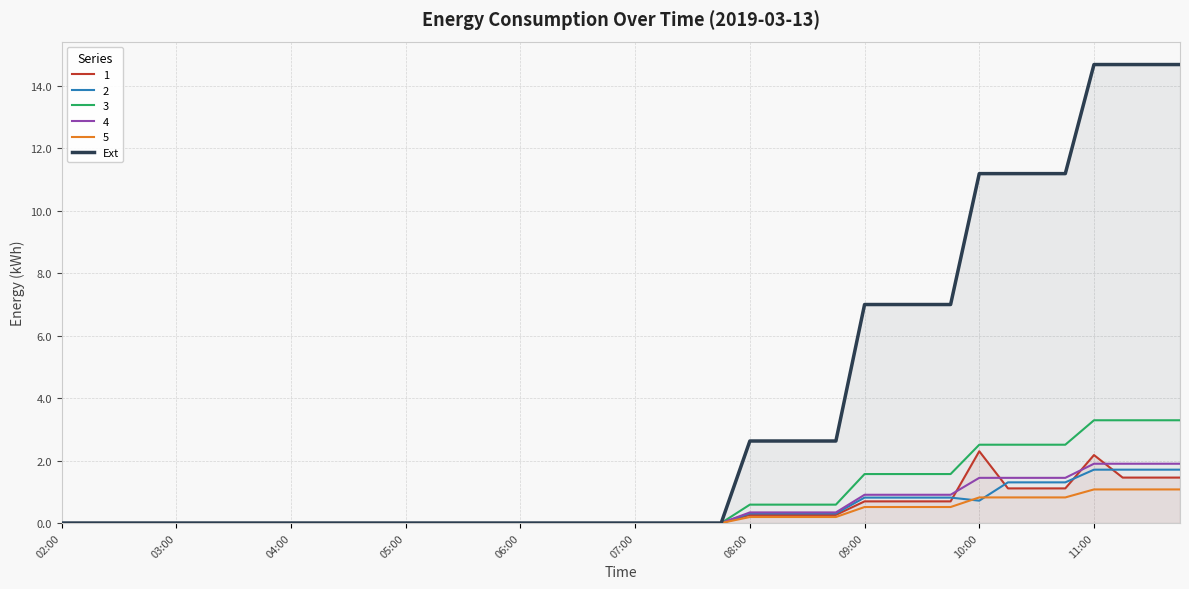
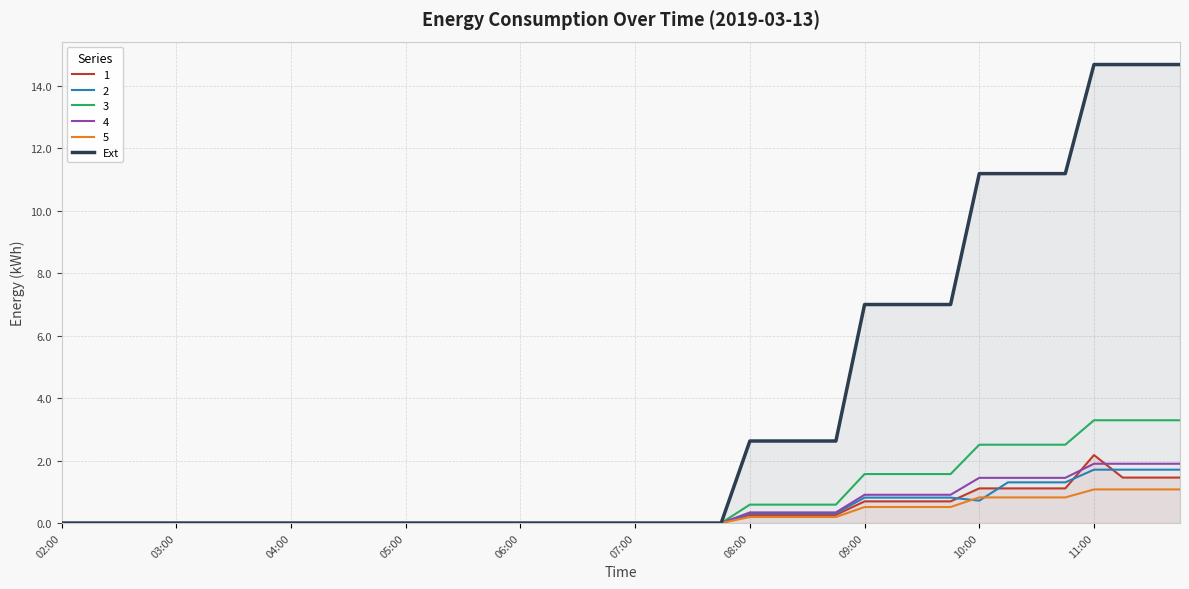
1, 10:00: 2.3 -> 1.1
